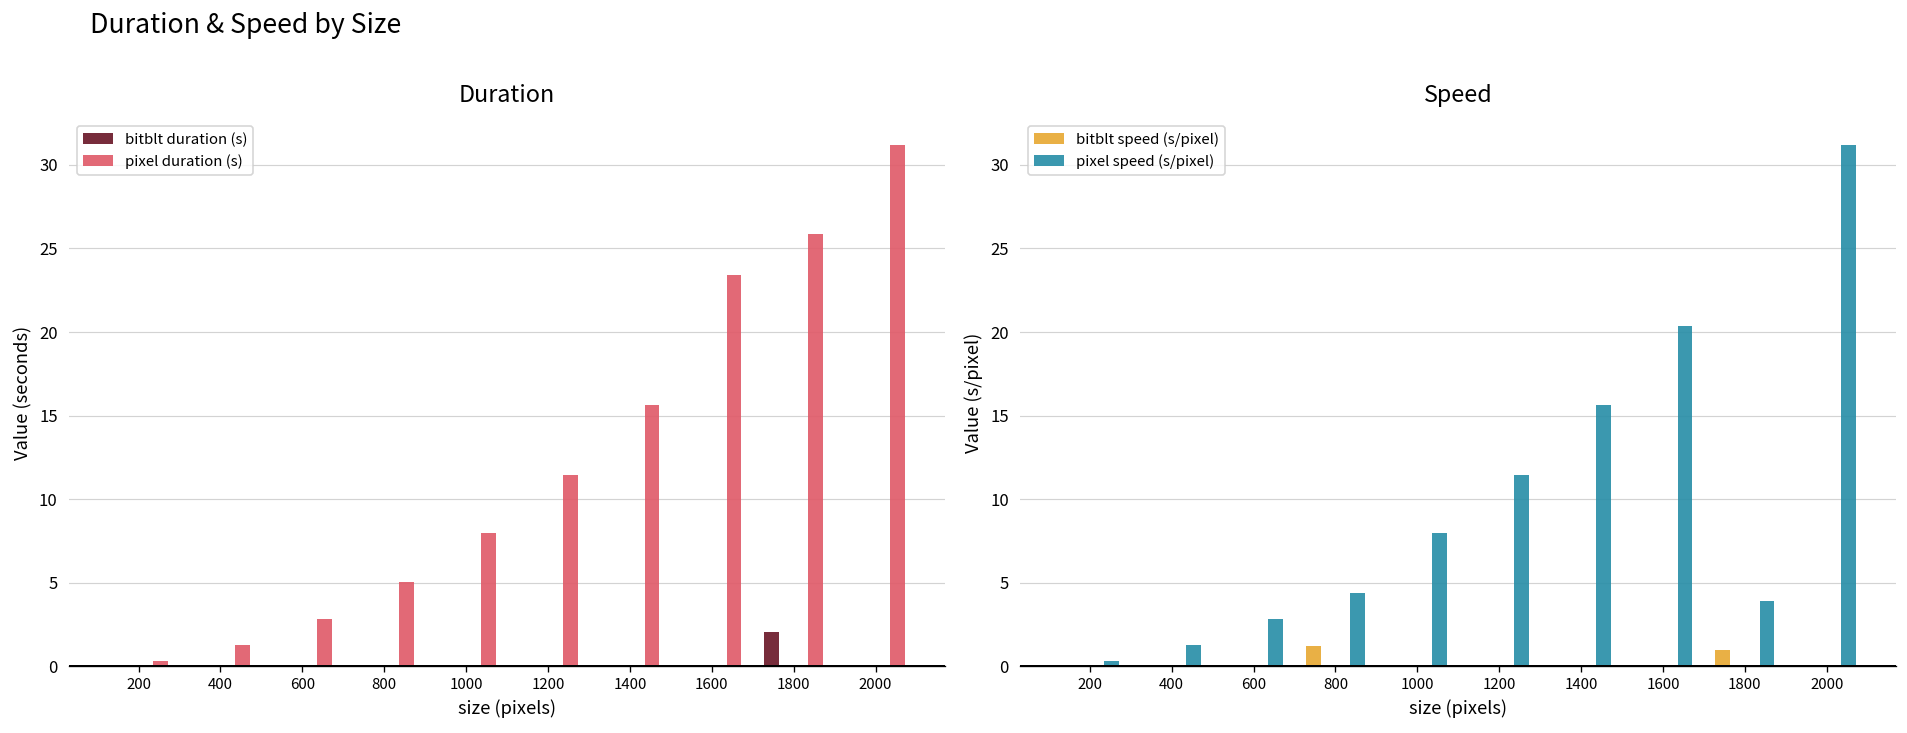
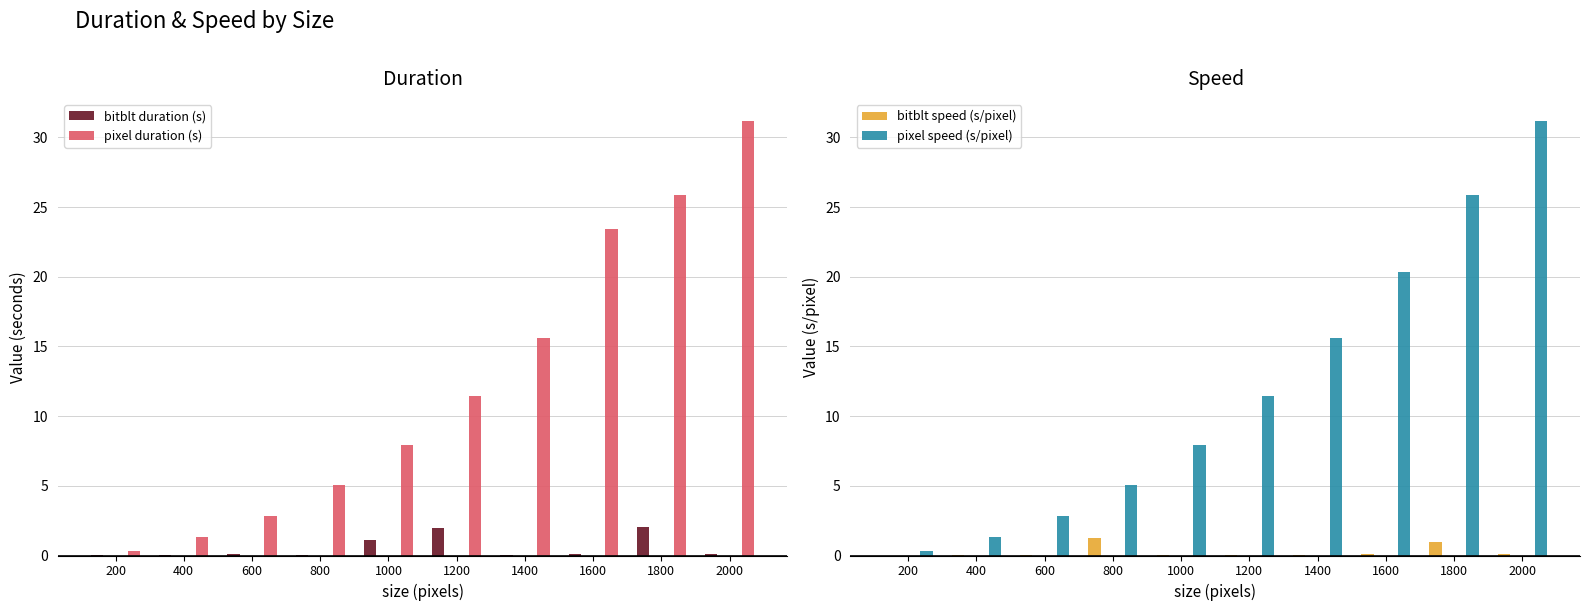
Duration, bitblt duration (s), 1000: 0.0 -> 1.1
Duration, bitblt duration (s), 1200: 0.0 -> 2.0
Speed, pixel speed (s/pixel), 800: 4.4 -> 5.0
Speed, pixel speed (s/pixel), 1800: 3.9 -> 25.9
